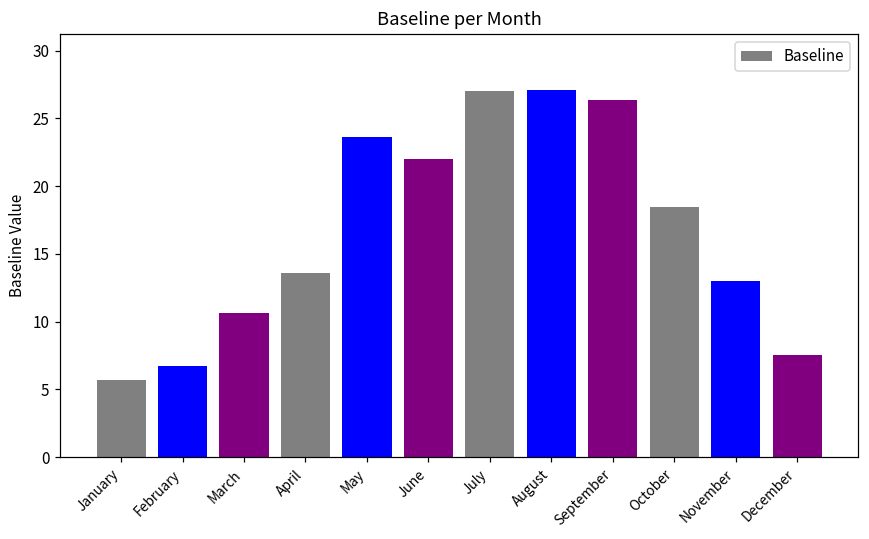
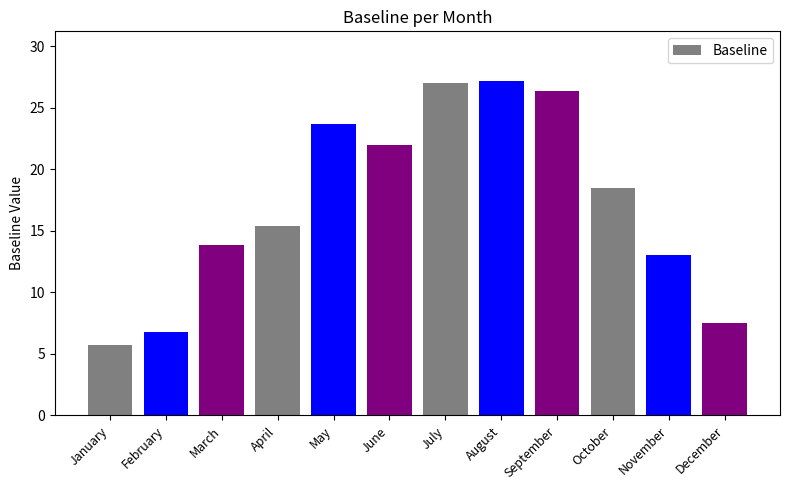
March: 10.6 -> 13.9
April: 13.6 -> 15.4
